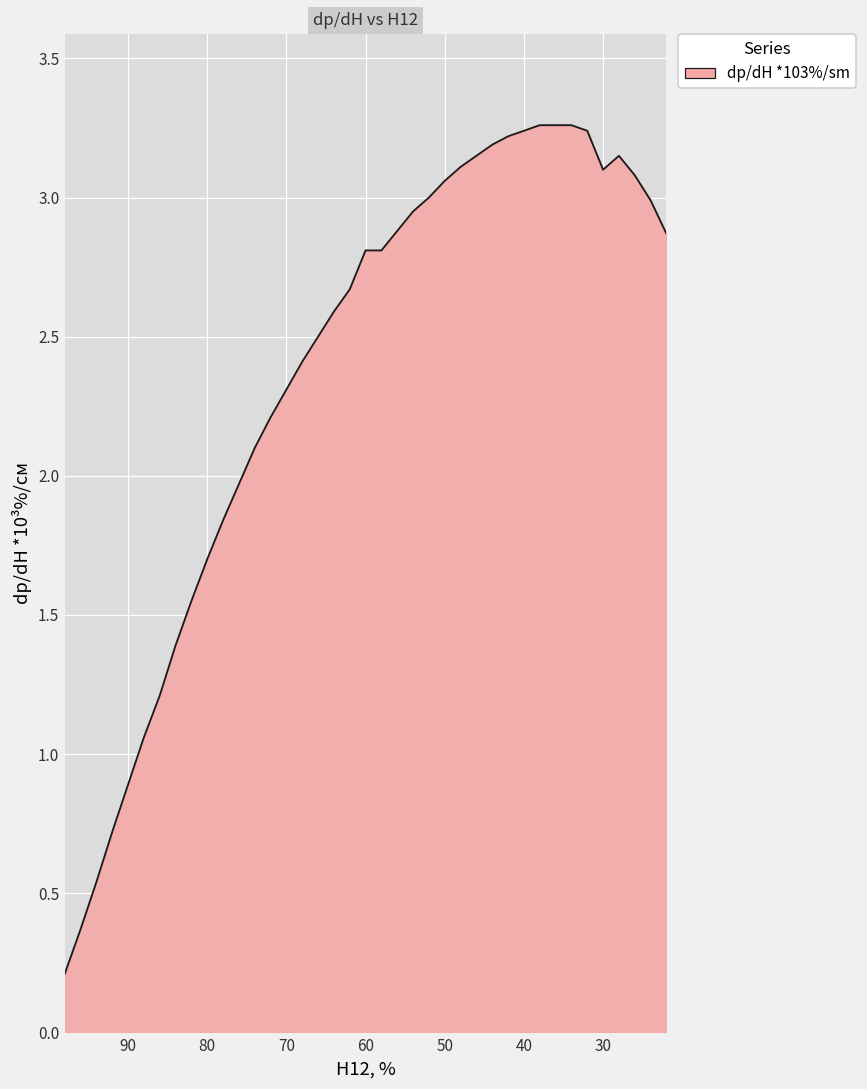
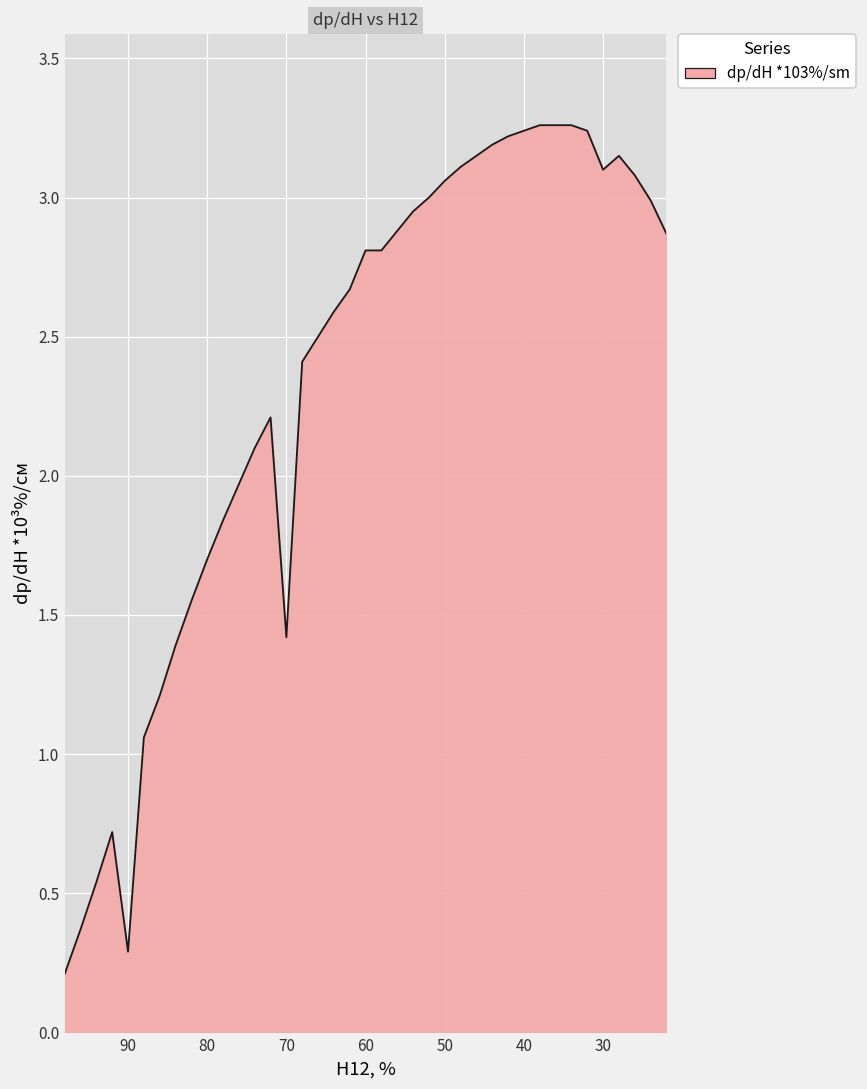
90: 0.89 -> 0.29
70: 2.31 -> 1.42
